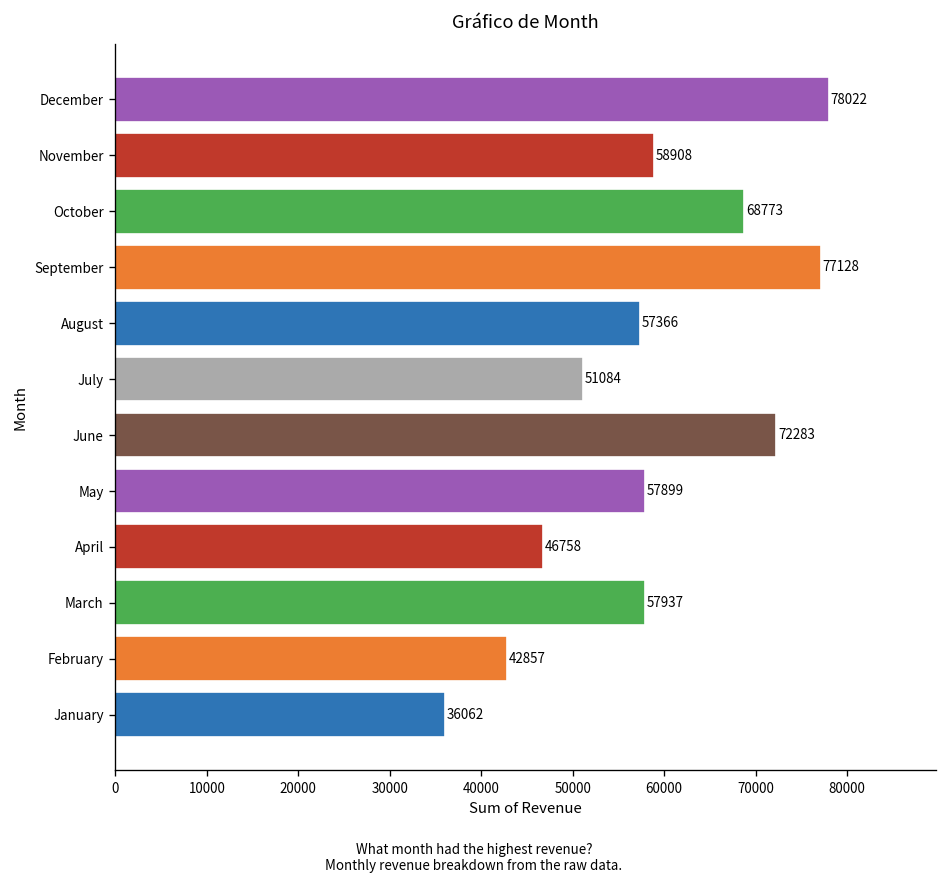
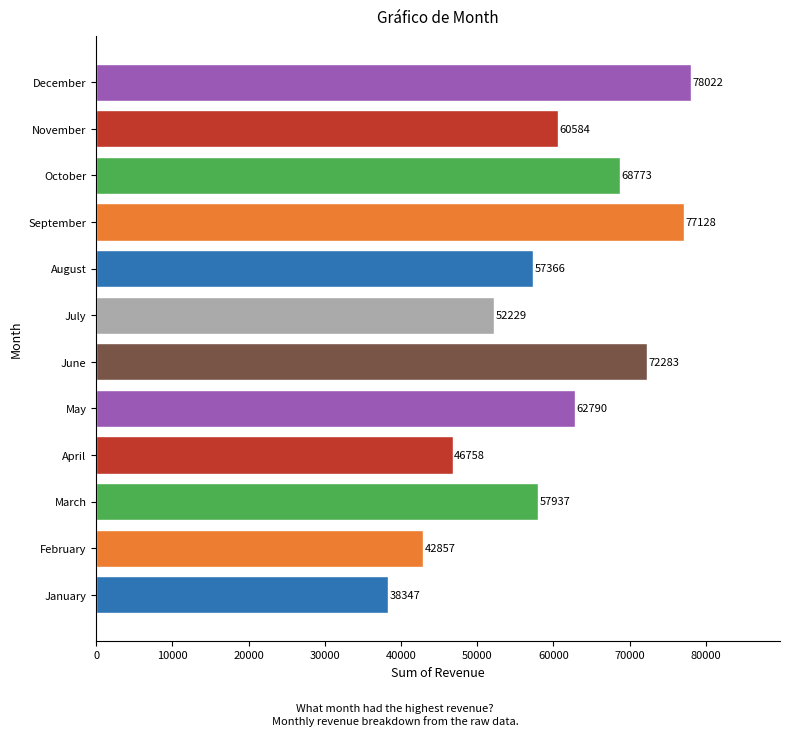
November: 58908 -> 60584
July: 51084 -> 52229
May: 57899 -> 62790
January: 36062 -> 38347
